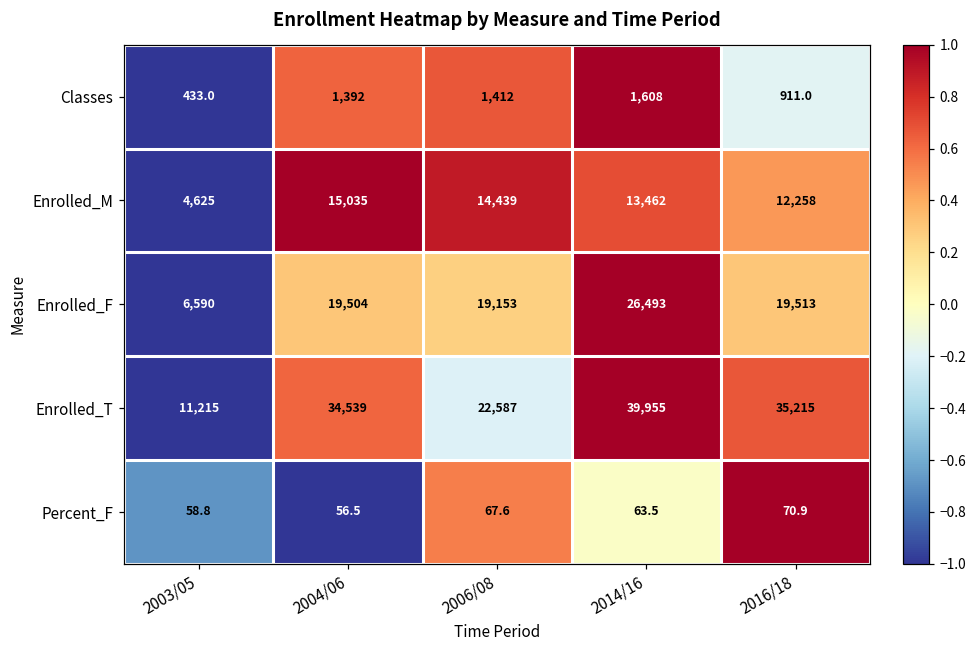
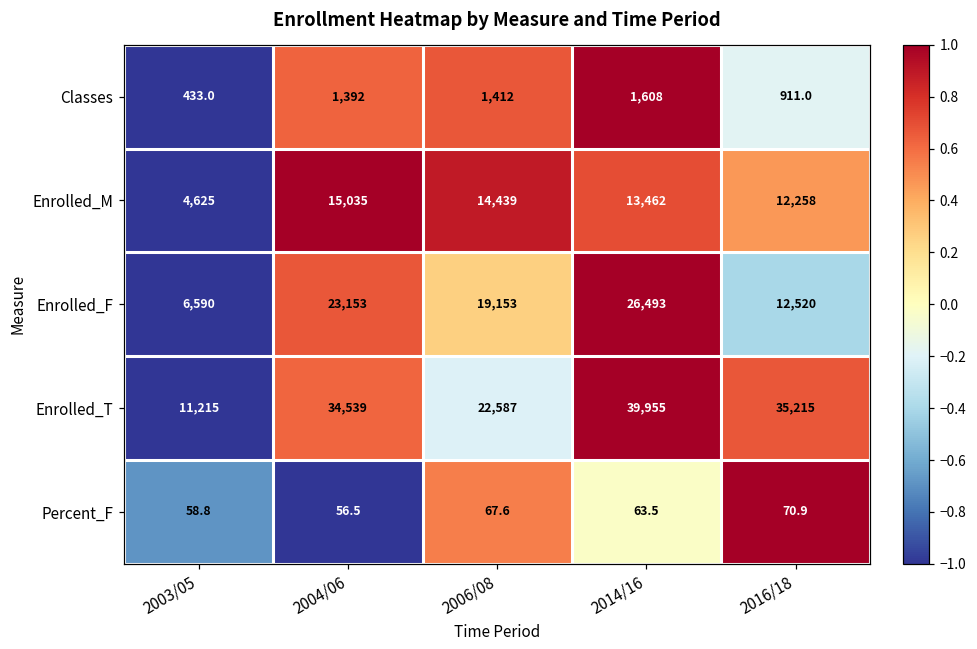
Enrolled_F, 2004/06: 19,504 -> 23,153
Enrolled_F, 2016/18: 19,513 -> 12,520
